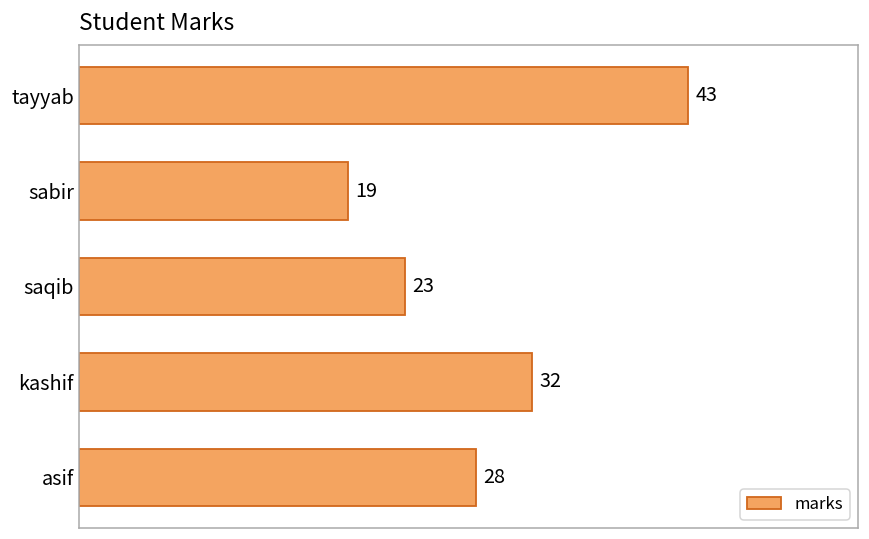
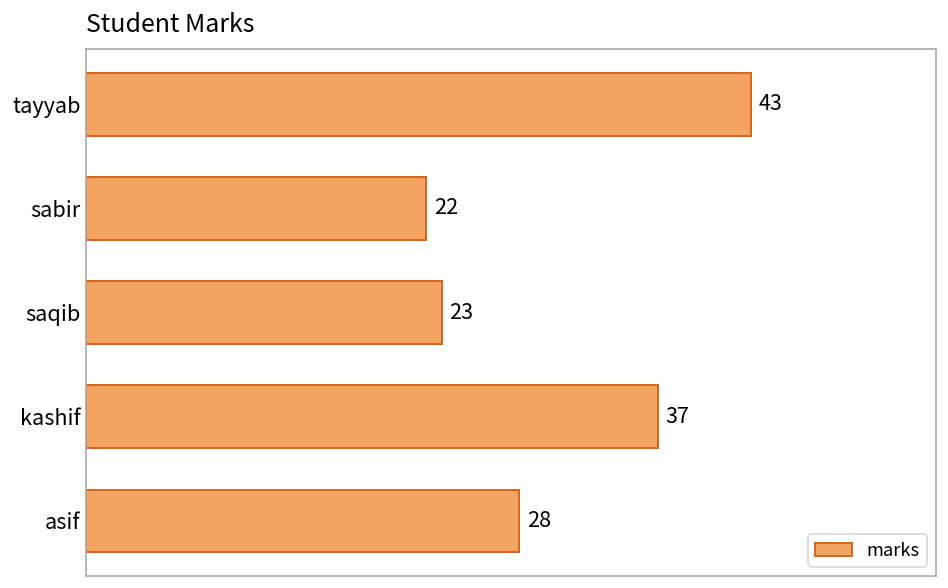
sabir: 19 -> 22
kashif: 32 -> 37
